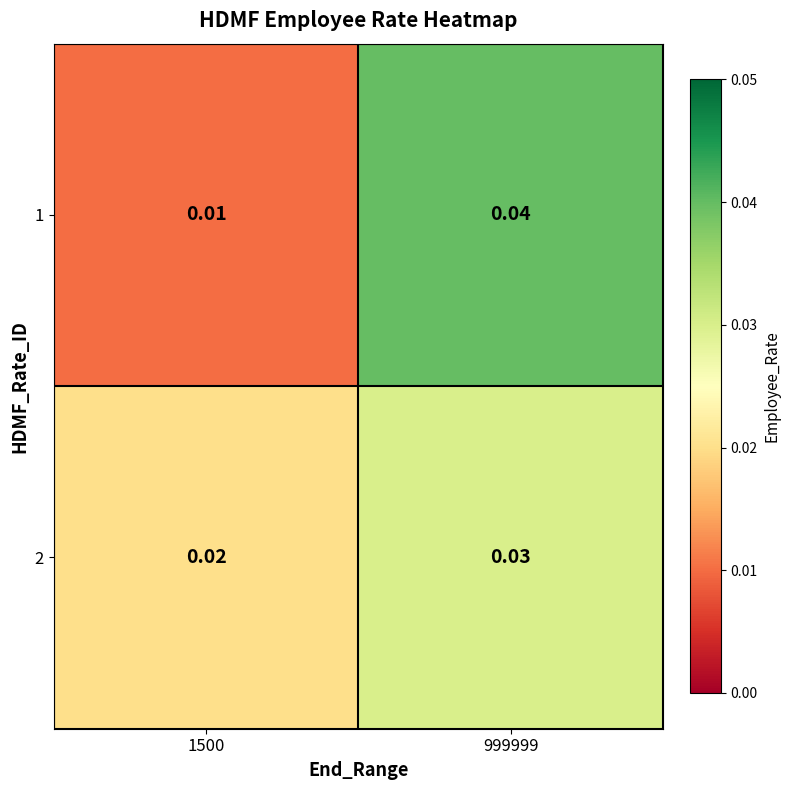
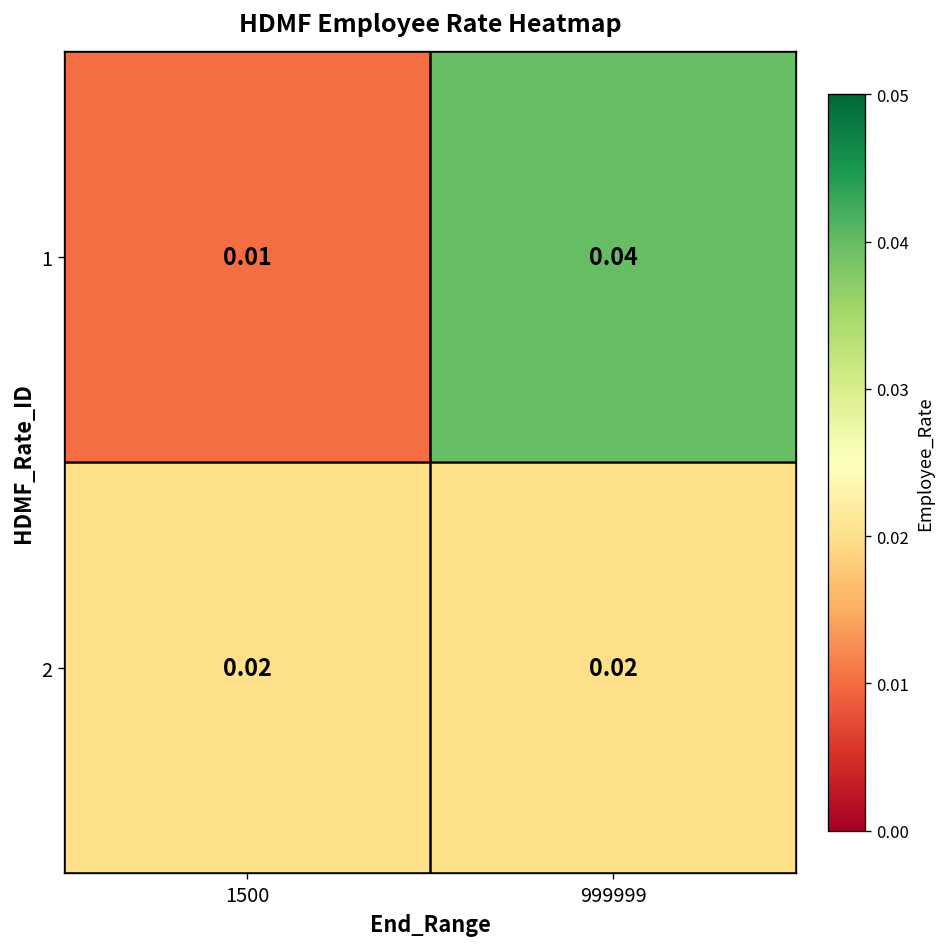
2, 999999: 0.03 -> 0.02
